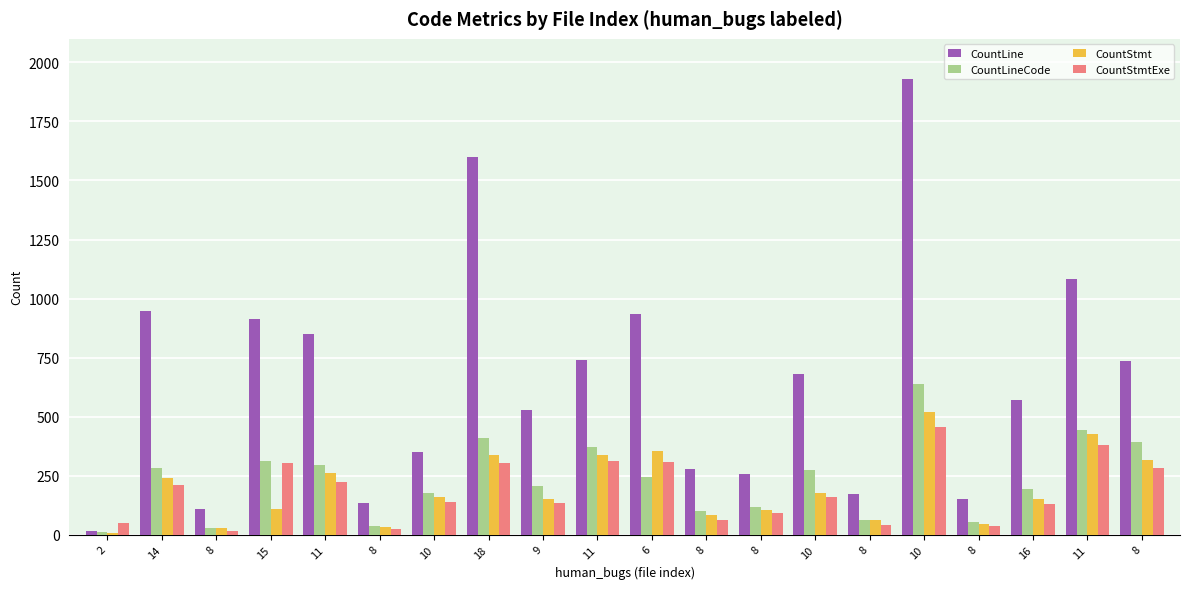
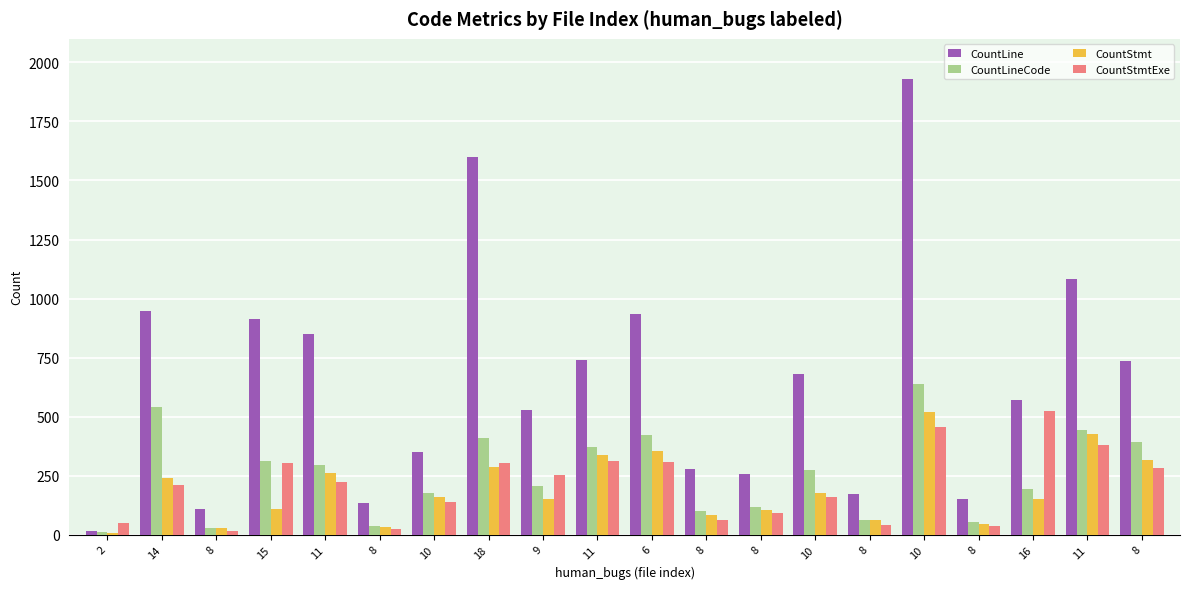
CountLineCode, 14: 280 -> 540
CountStmt, 18: 340 -> 290
CountStmtExe, 9: 140 -> 250
CountLineCode, 6: 240 -> 420
CountStmtExe, 16: 130 -> 530
